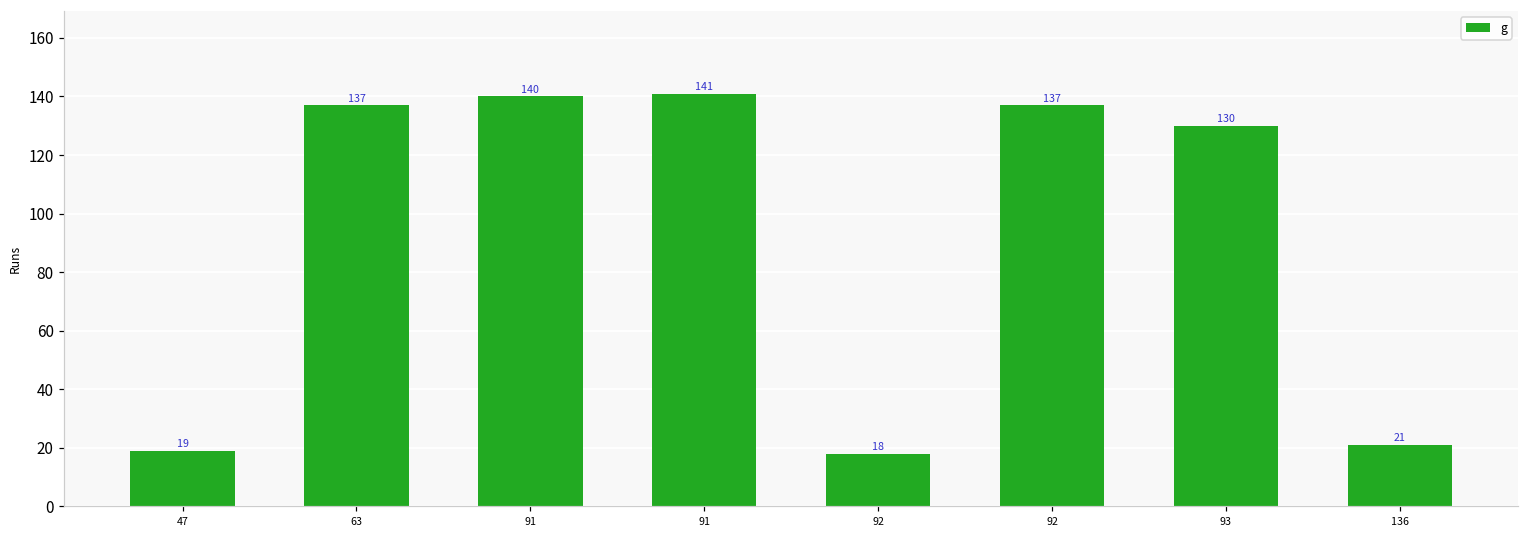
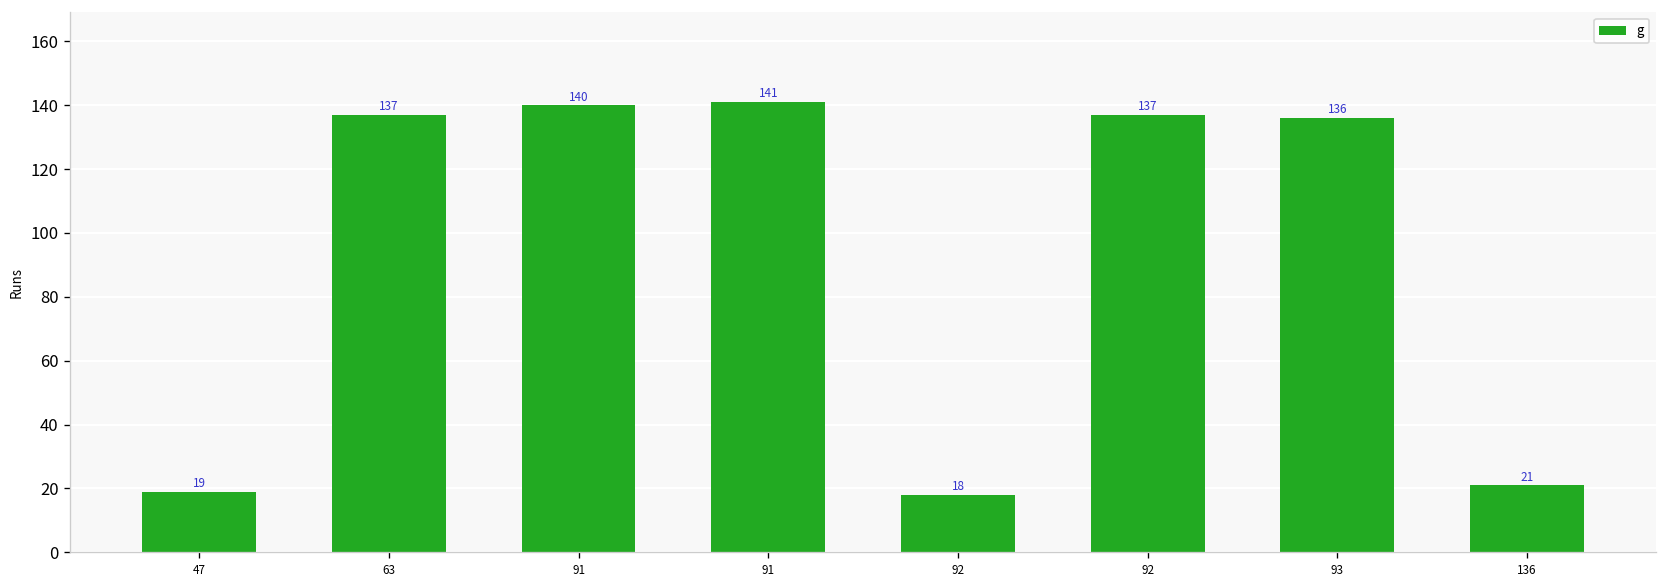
93: 130 -> 136
